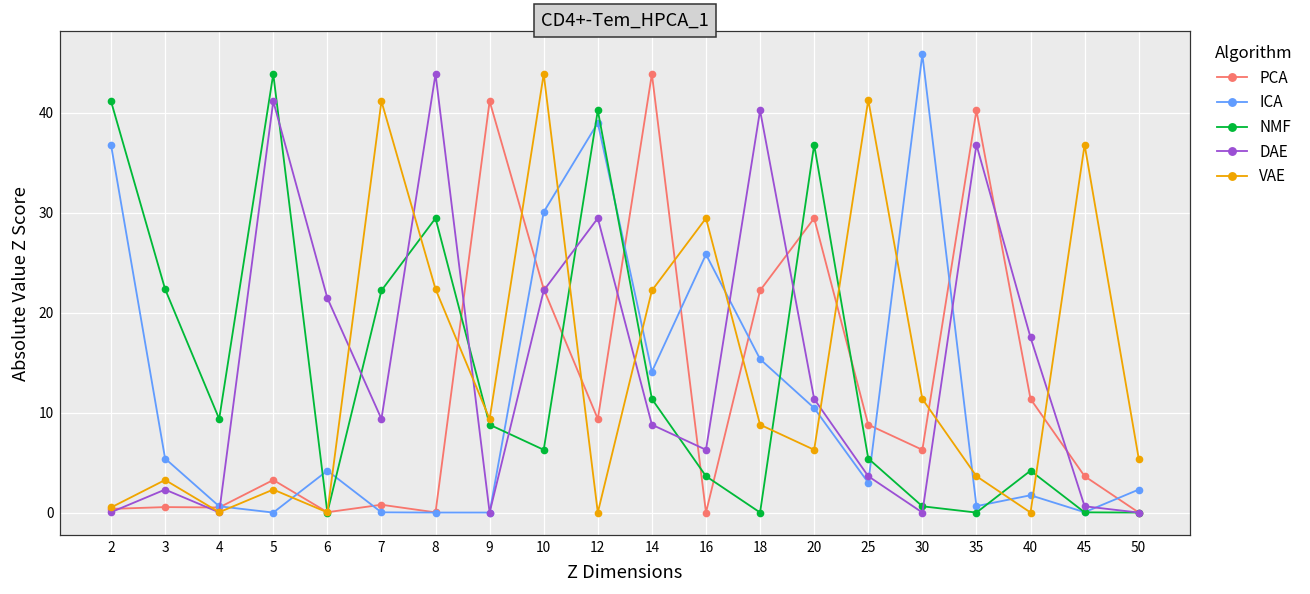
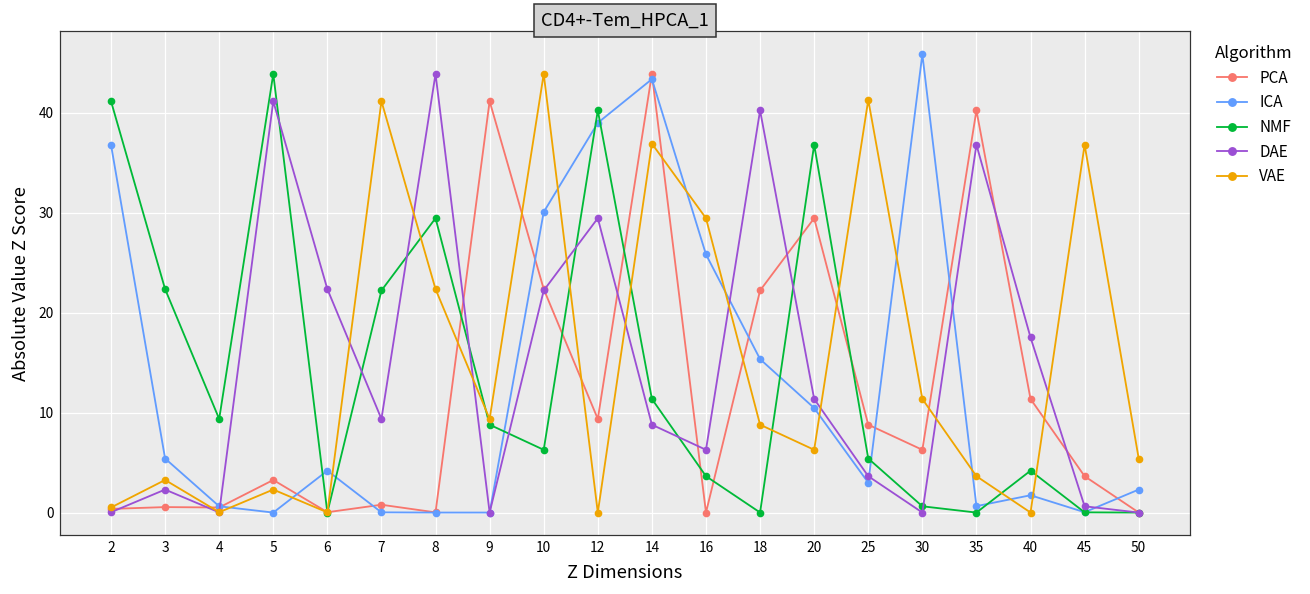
DAE, 6: 21 -> 22
ICA, 14: 14 -> 43
VAE, 14: 22 -> 37
